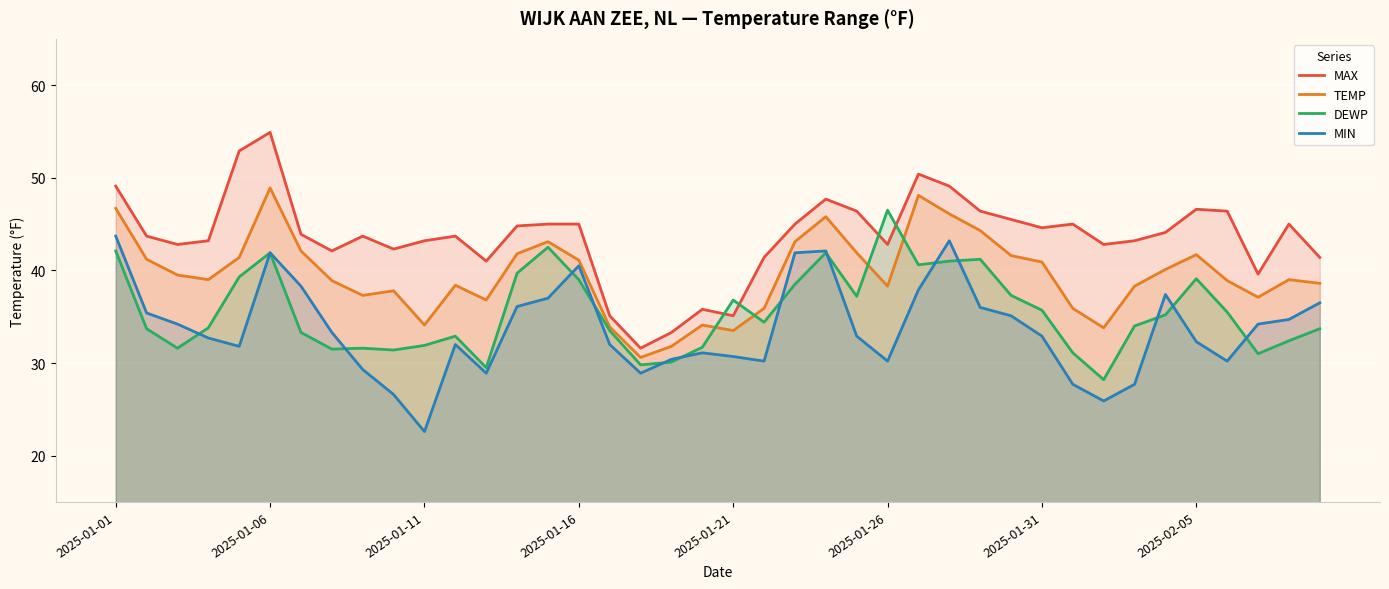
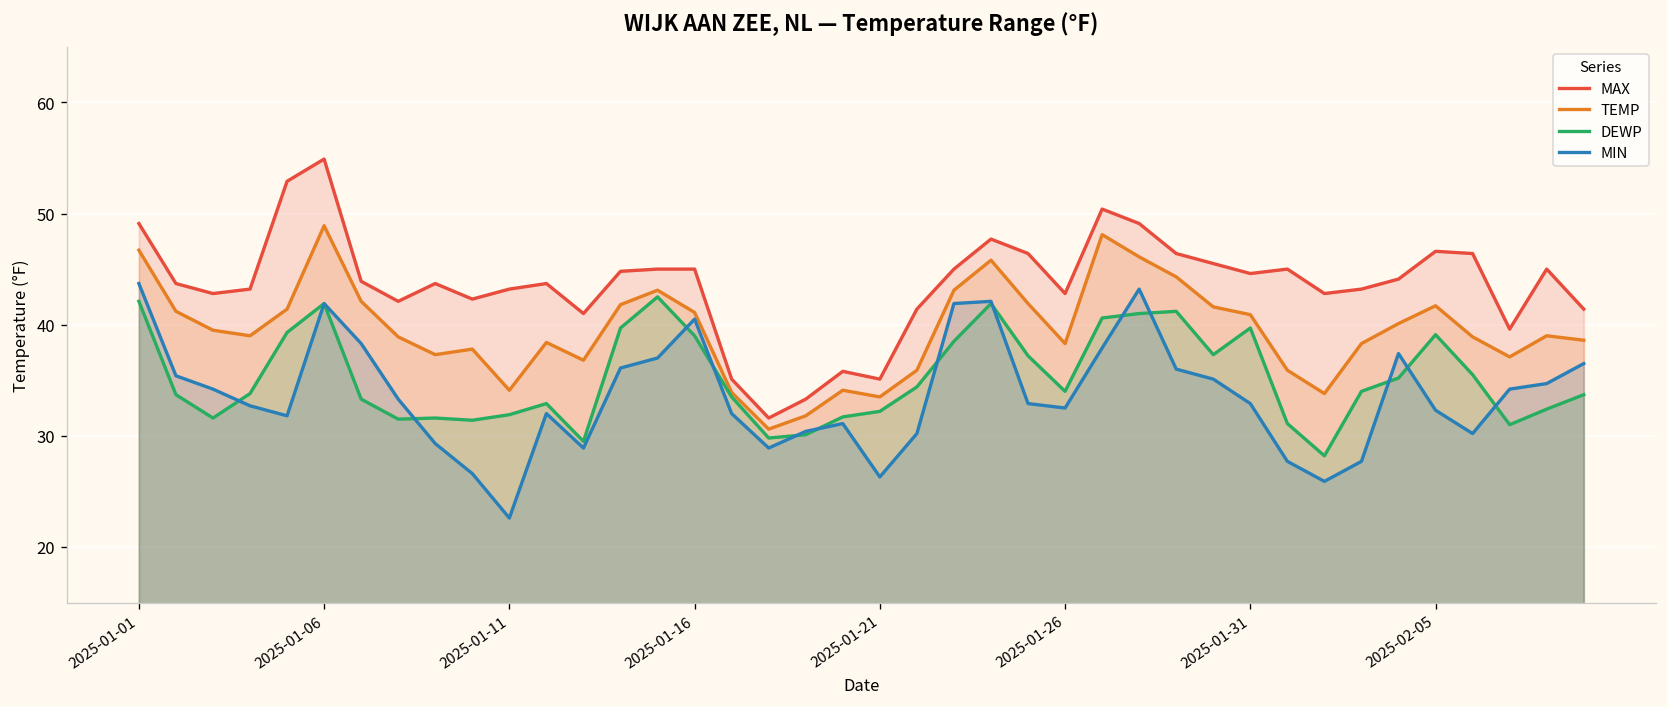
DEWP, 2025-01-21: 37 -> 32
MIN, 2025-01-21: 31 -> 26
DEWP, 2025-01-26: 47 -> 34
MIN, 2025-01-26: 30 -> 33
DEWP, 2025-01-31: 36 -> 40
